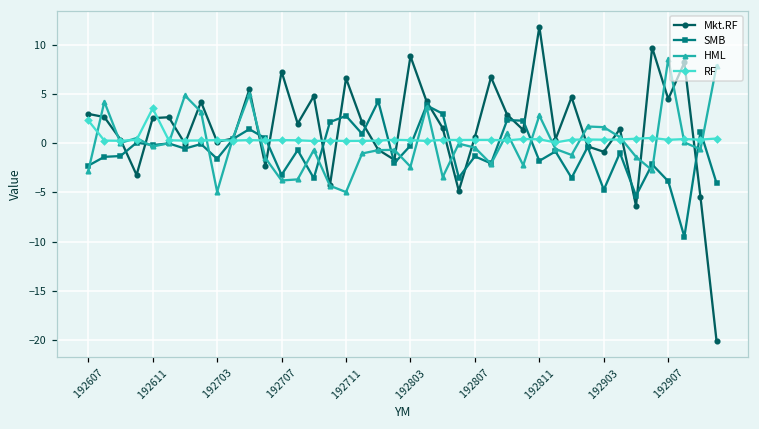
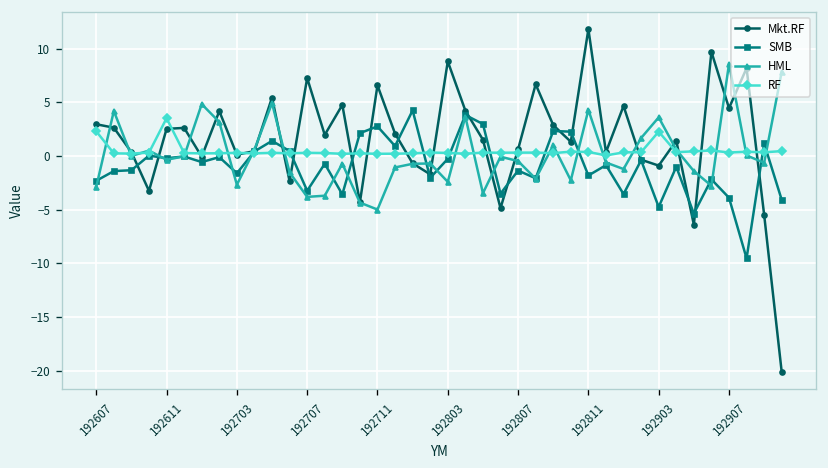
HML, 192703: -5 -> -3
HML, 192811: 3 -> 4
HML, 192903: 2 -> 4
RF, 192903: 0 -> 2
